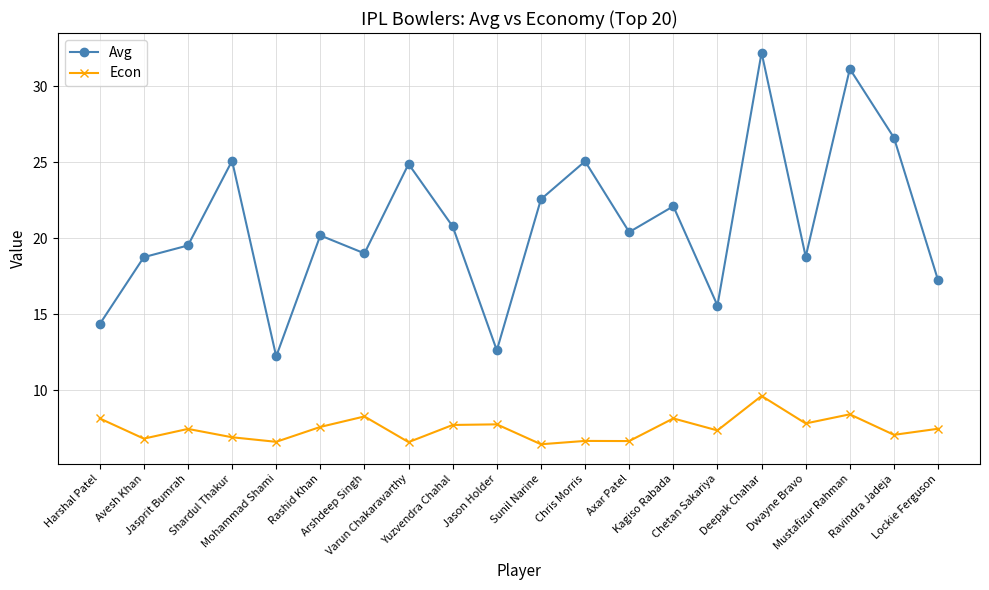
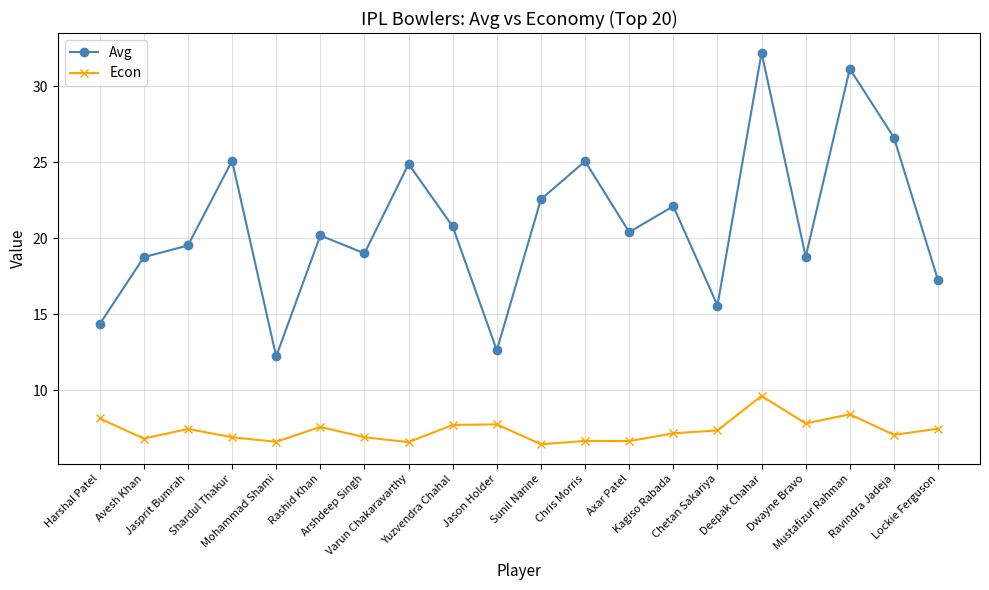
Econ, Arshdeep Singh: 8.3 -> 6.9
Econ, Kagiso Rabada: 8.1 -> 7.2
